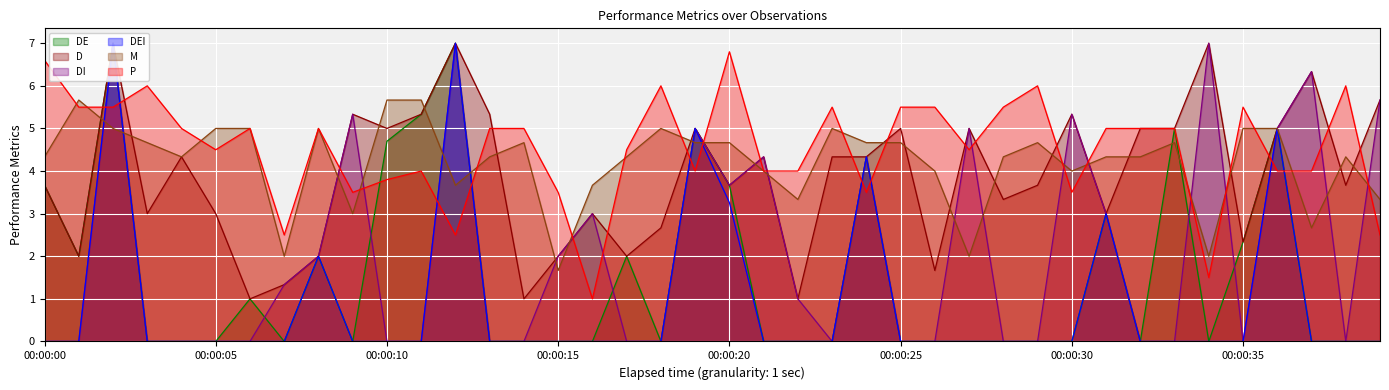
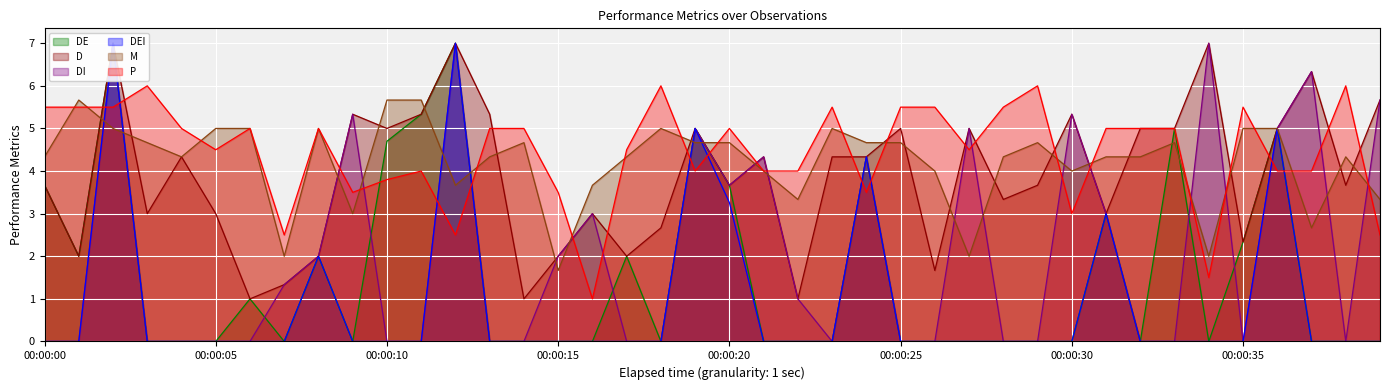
P, 00:00:00: 6.6 -> 5.5
P, 00:00:20: 6.8 -> 5.0
P, 00:00:30: 3.5 -> 3.0
